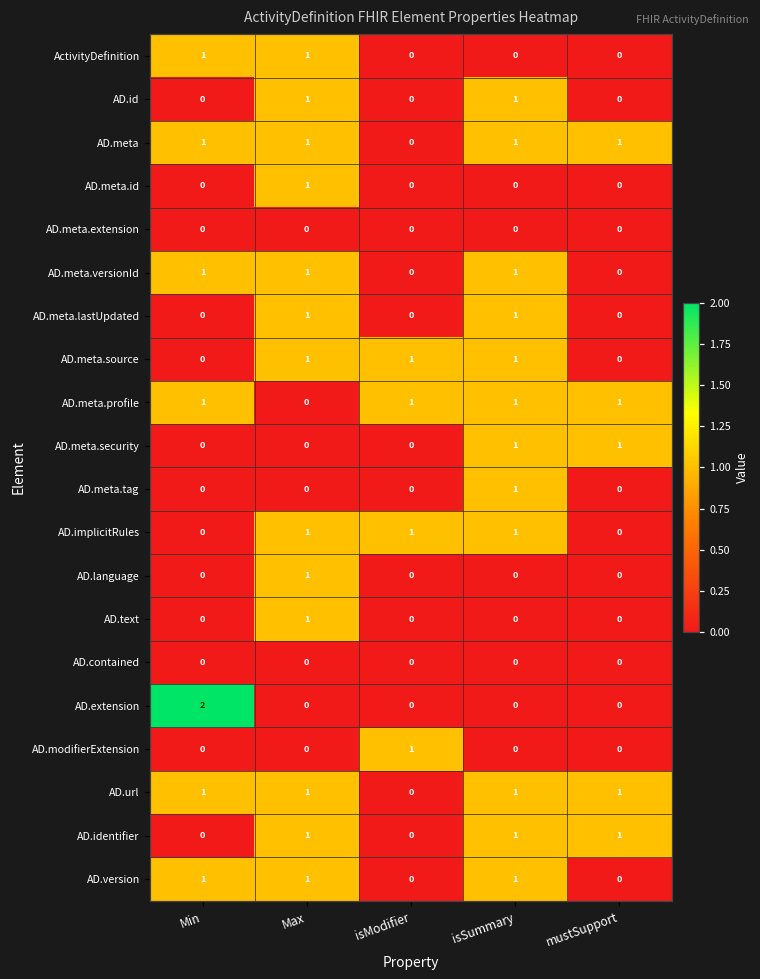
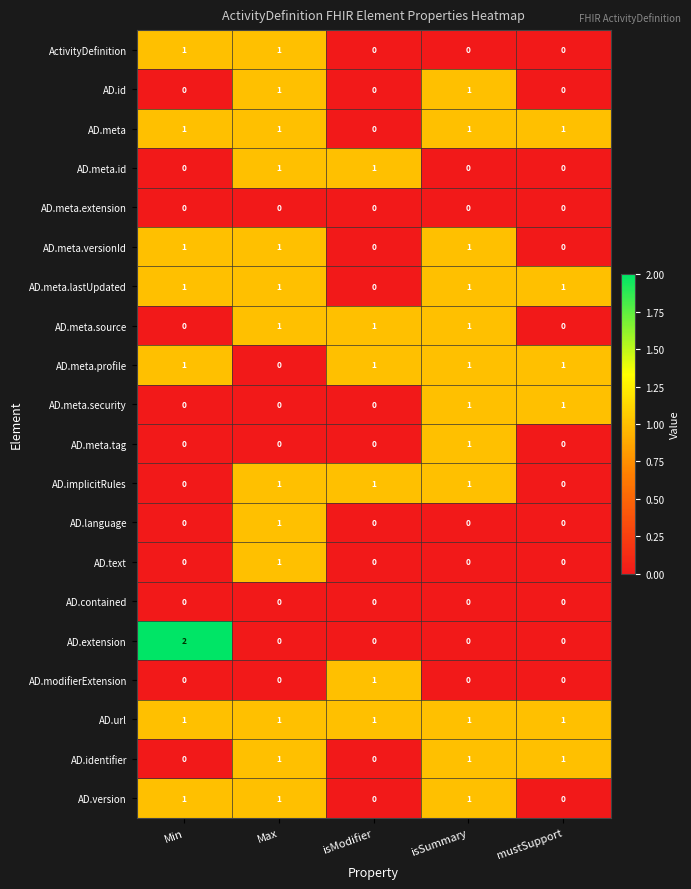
AD.meta.id, isModifier: 0 -> 1
AD.meta.lastUpdated, Min: 0 -> 1
AD.meta.lastUpdated, mustSupport: 0 -> 1
AD.url, isModifier: 0 -> 1
